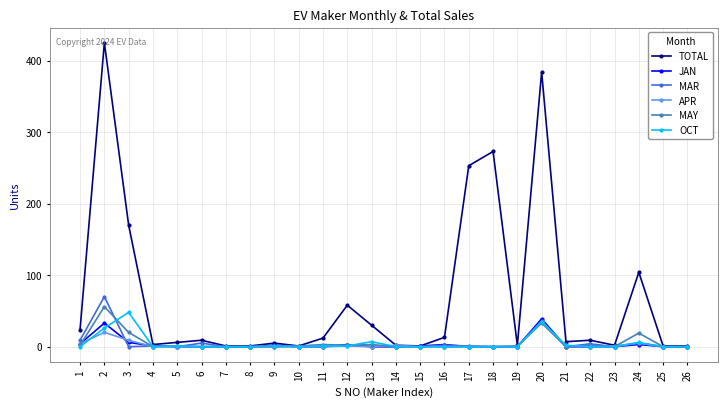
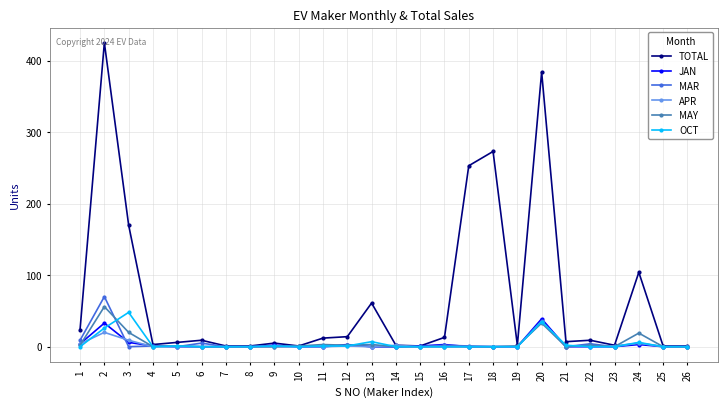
TOTAL, 12: 60 -> 10
TOTAL, 13: 30 -> 60
